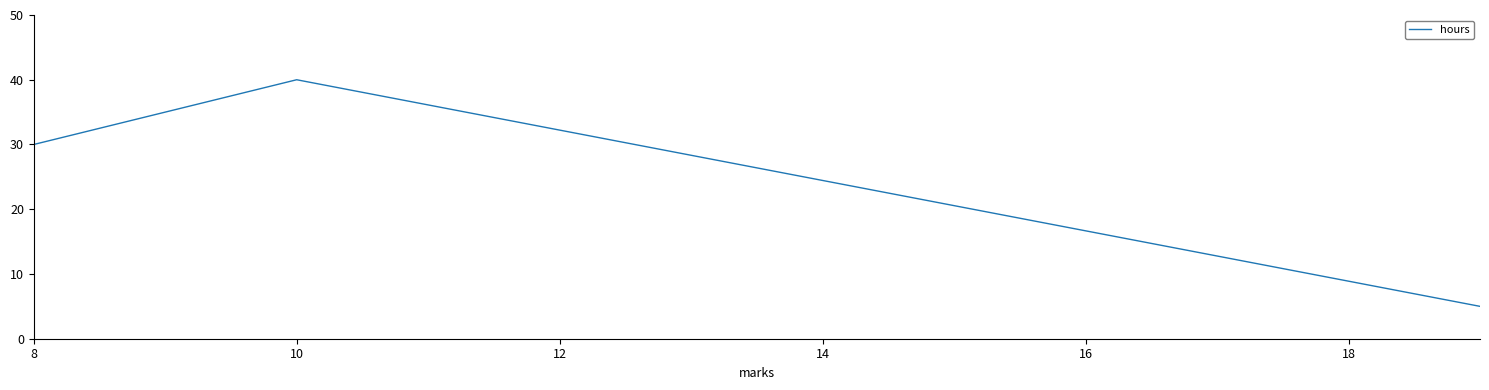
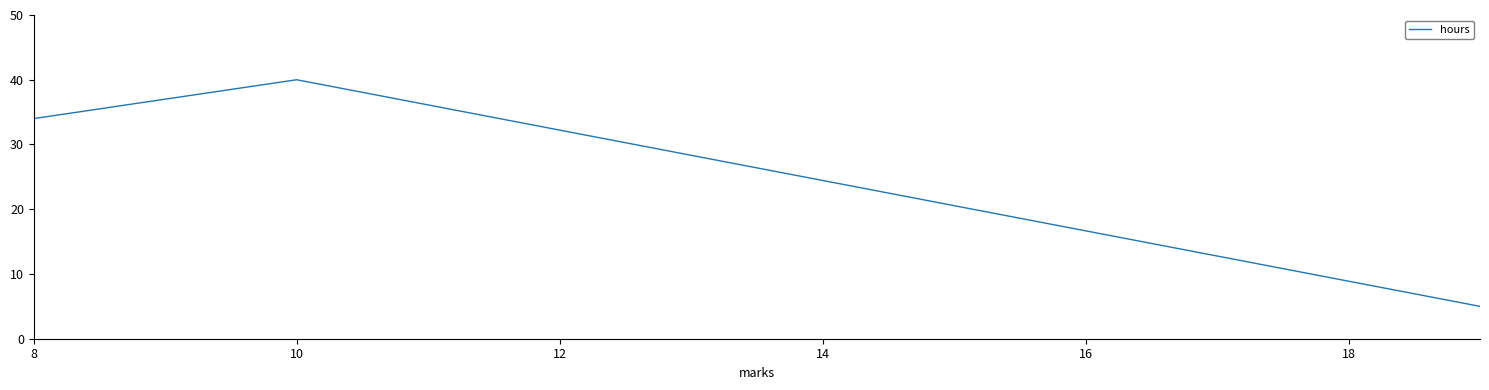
8: 30 -> 34
